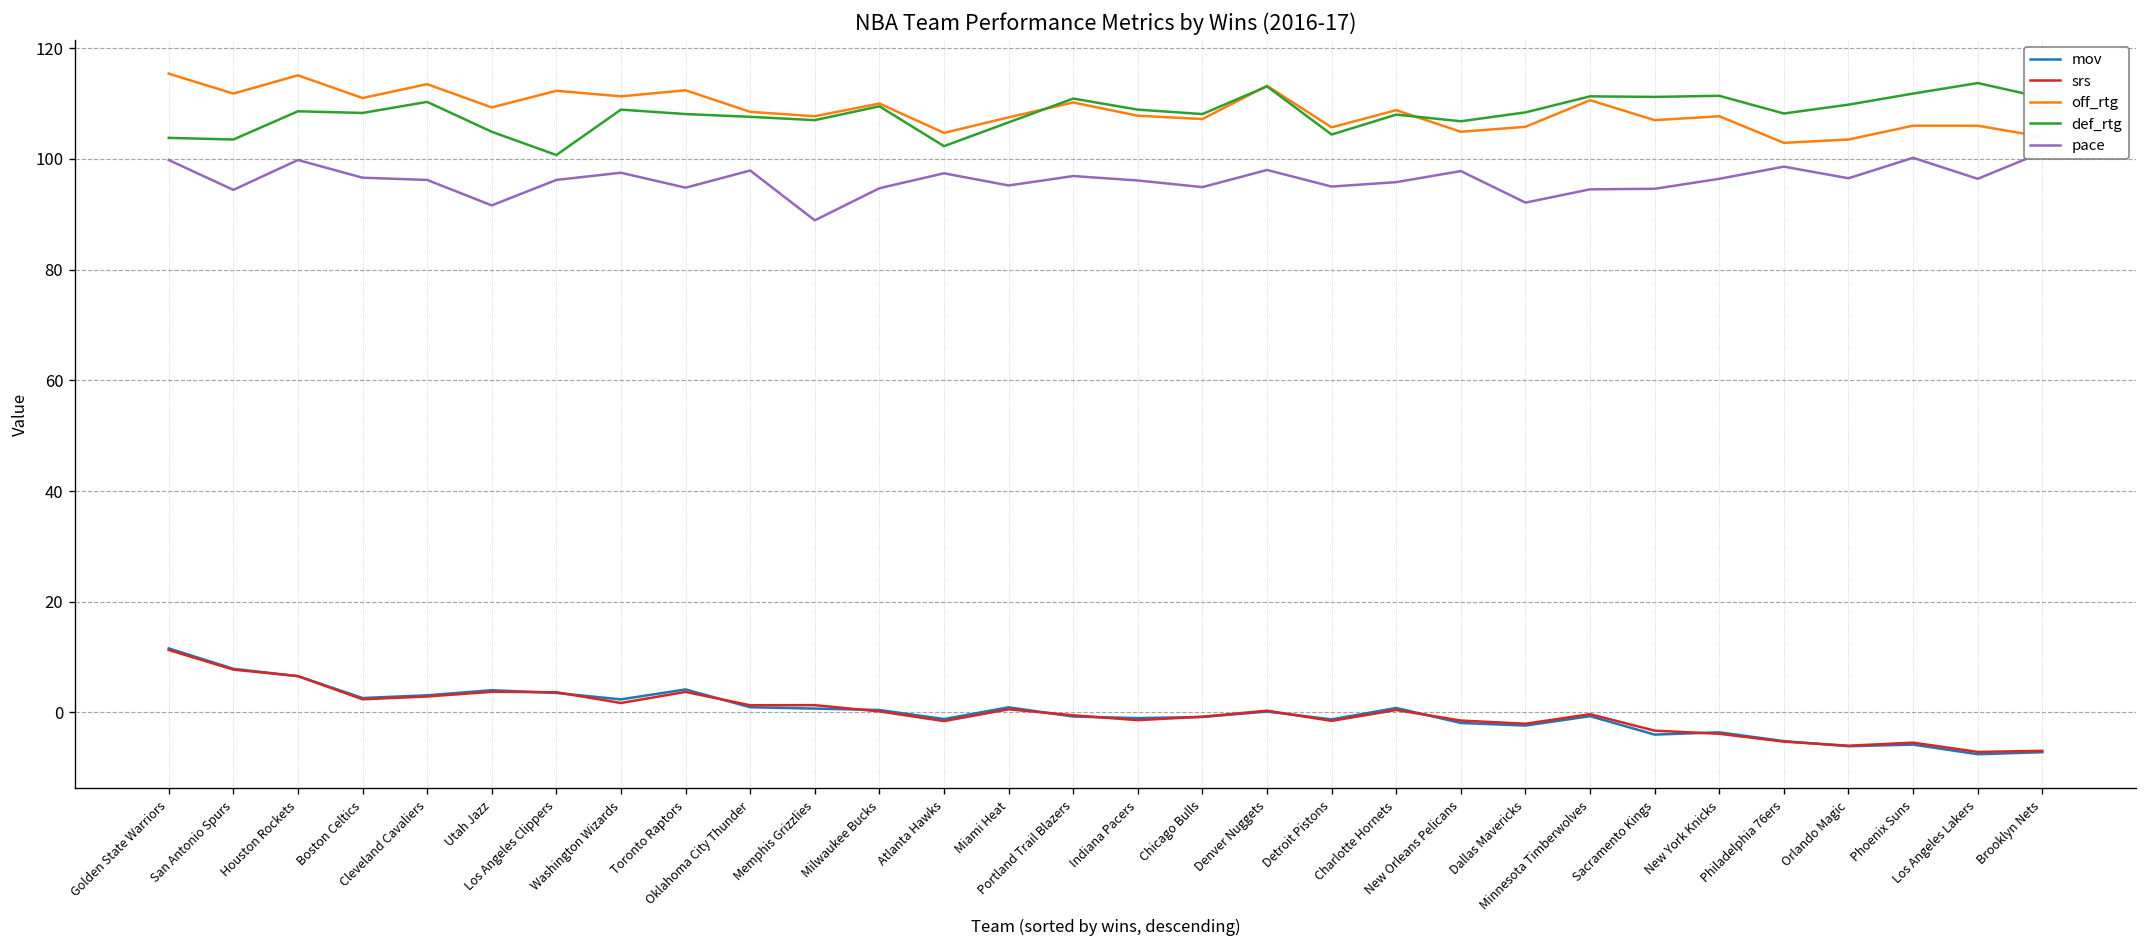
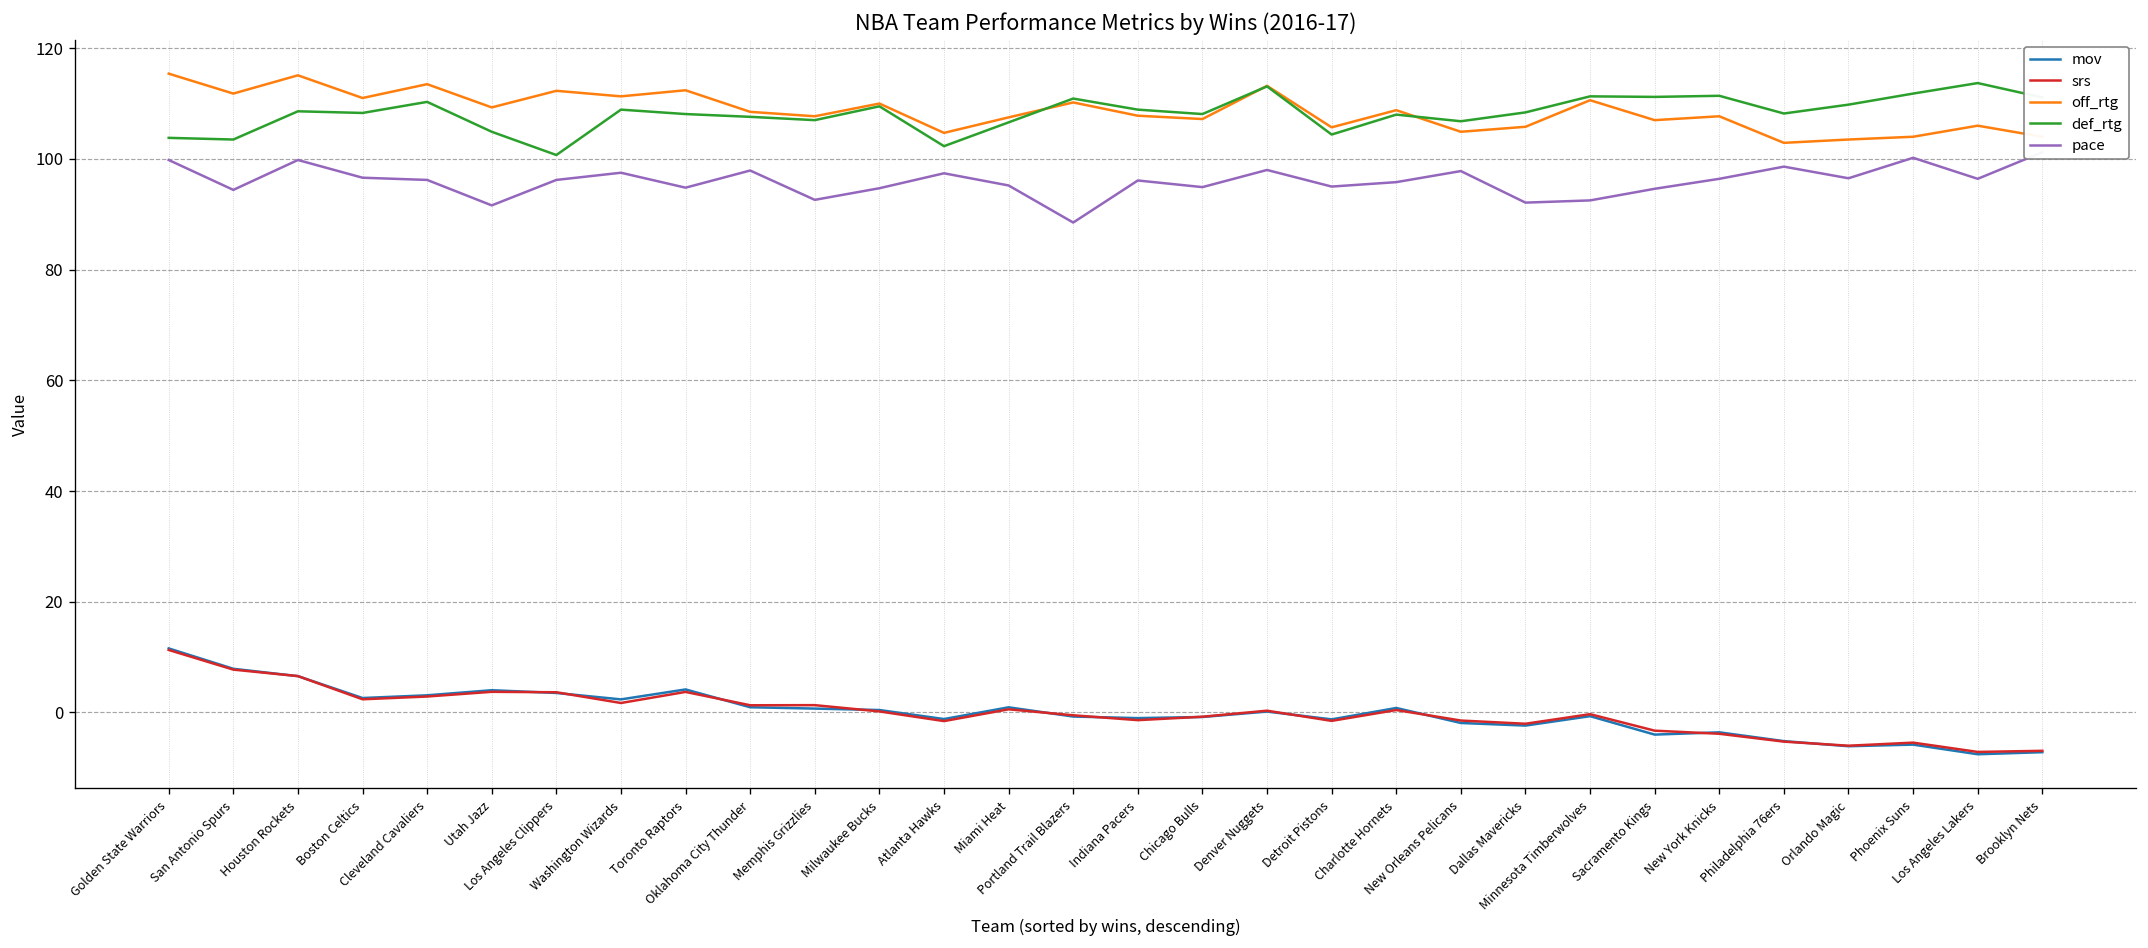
pace, Memphis Grizzlies: 89 -> 93
pace, Portland Trail Blazers: 97 -> 89
pace, Minnesota Timberwolves: 95 -> 93
off_rtg, Phoenix Suns: 106 -> 104
